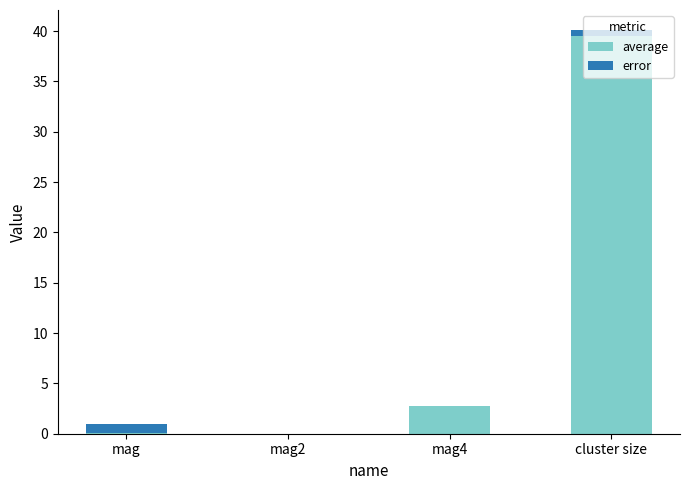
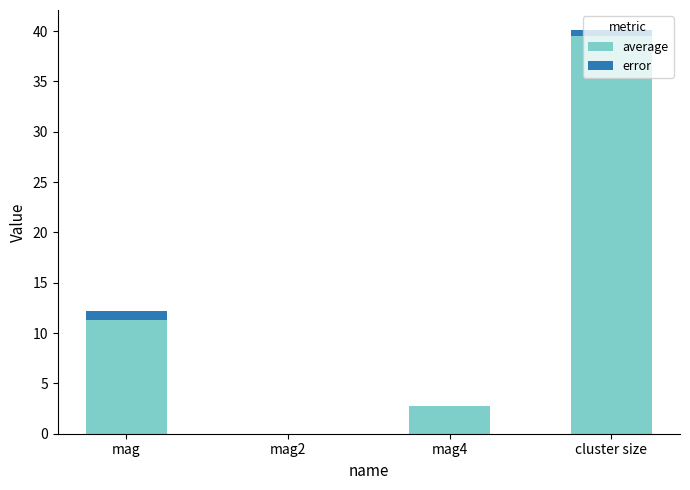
average, mag: 0.1 -> 11.3
